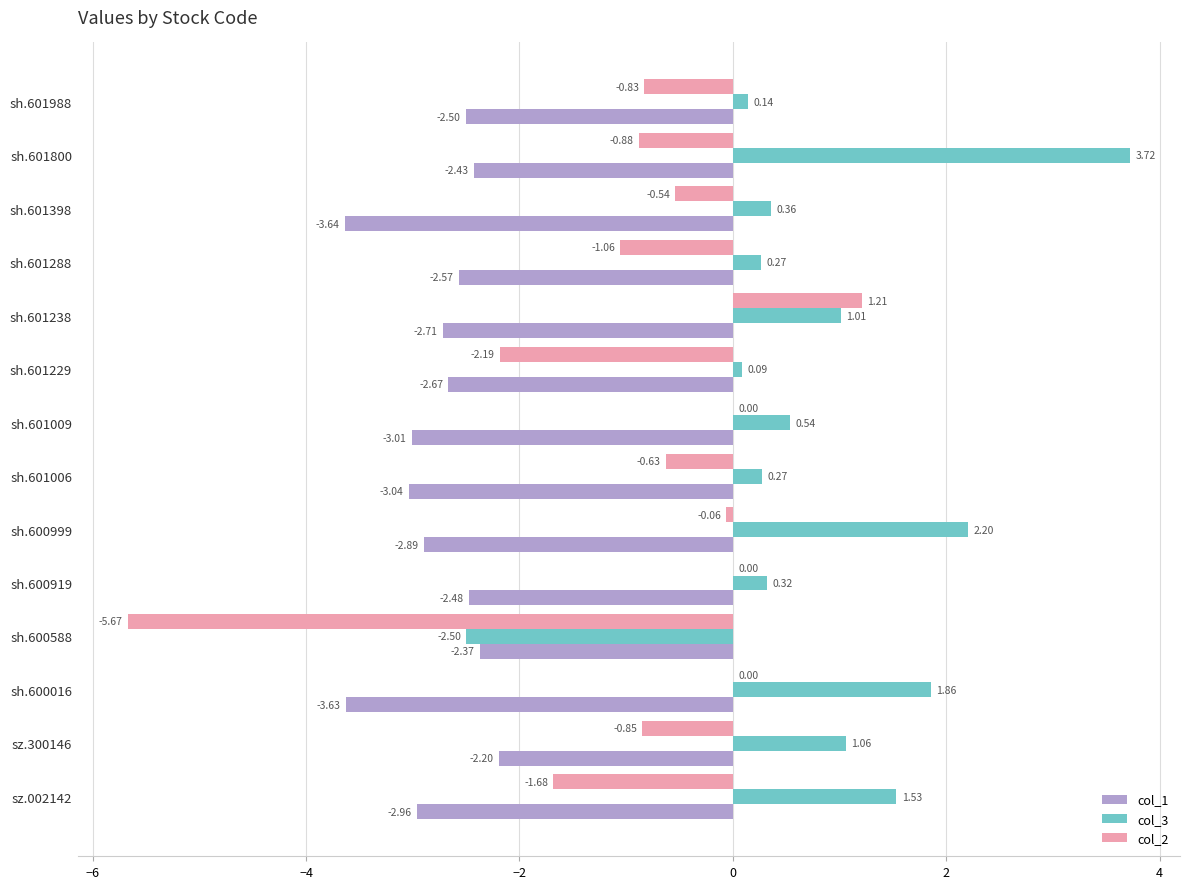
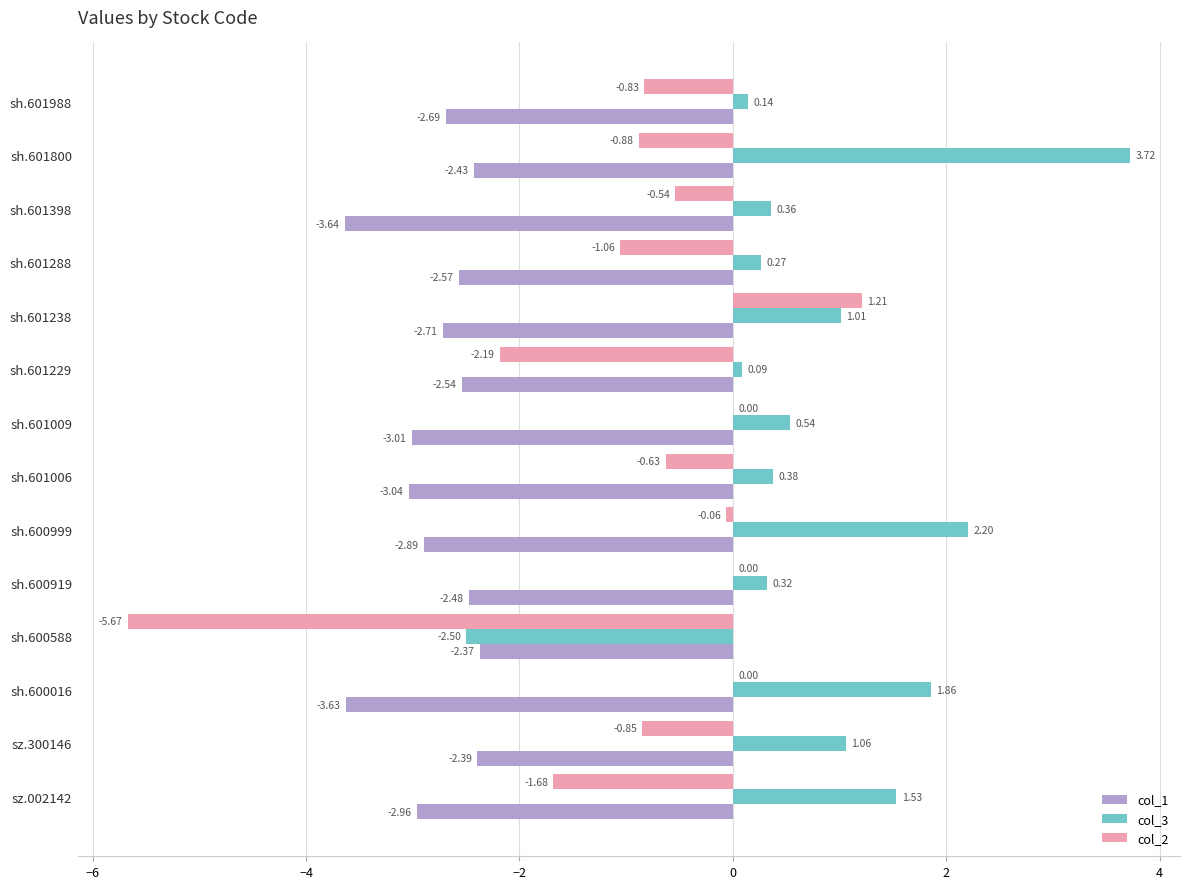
col_1, sh.601988: -2.50 -> -2.69
col_1, sh.601229: -2.67 -> -2.54
col_3, sh.601006: 0.27 -> 0.38
col_1, sz.300146: -2.20 -> -2.39
